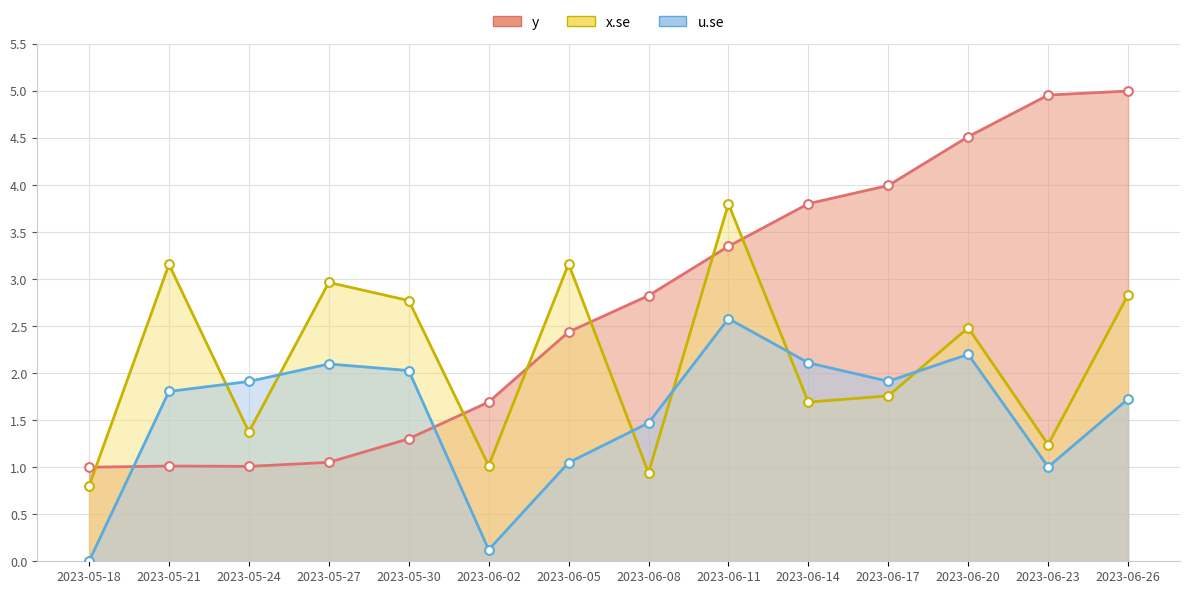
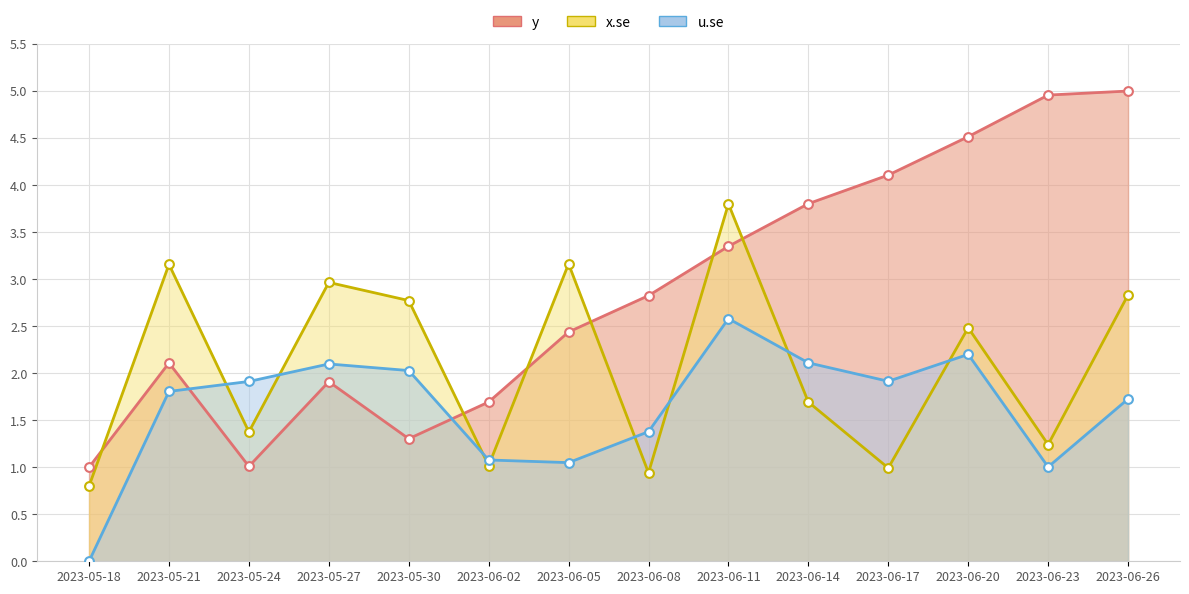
y, 2023-05-21: 1.0 -> 2.1
y, 2023-05-27: 1.1 -> 1.9
u.se, 2023-06-02: 0.1 -> 1.1
u.se, 2023-06-08: 1.5 -> 1.4
y, 2023-06-17: 4.0 -> 4.1
x.se, 2023-06-17: 1.8 -> 1.0
